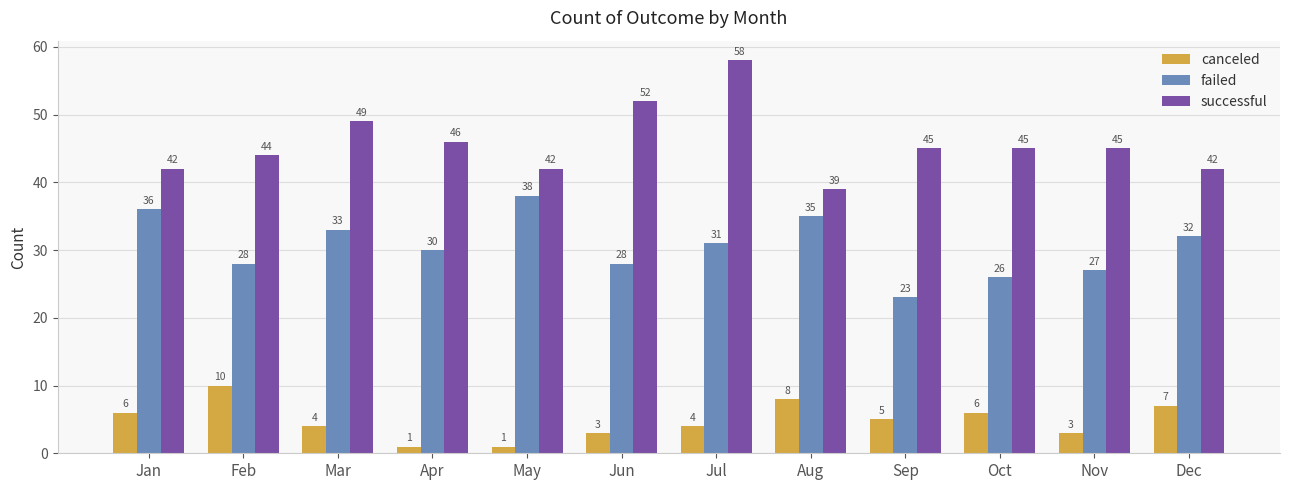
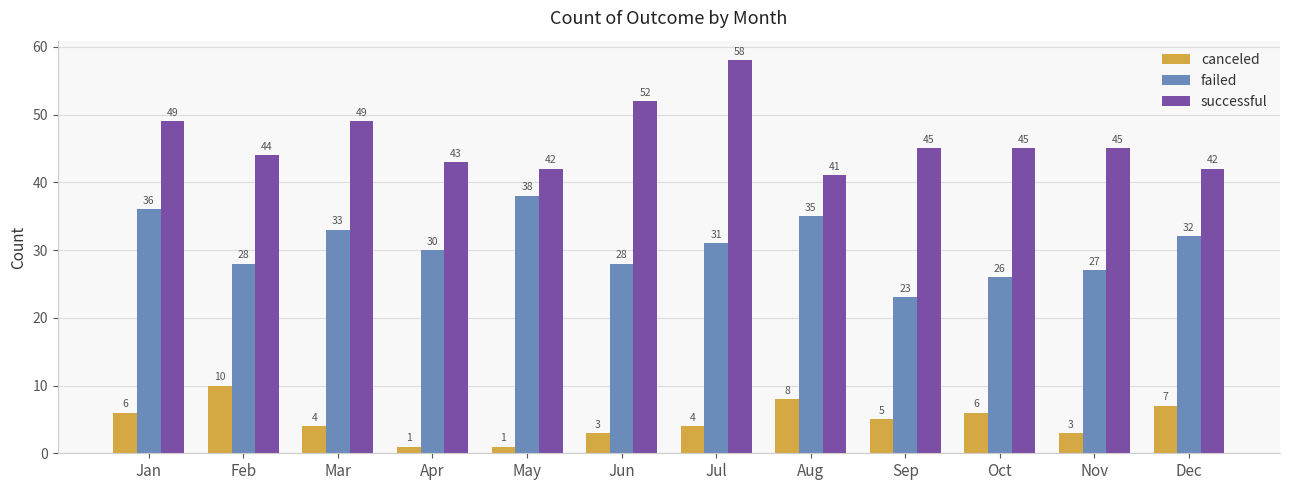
successful, Jan: 42 -> 49
successful, Apr: 46 -> 43
successful, Aug: 39 -> 41
